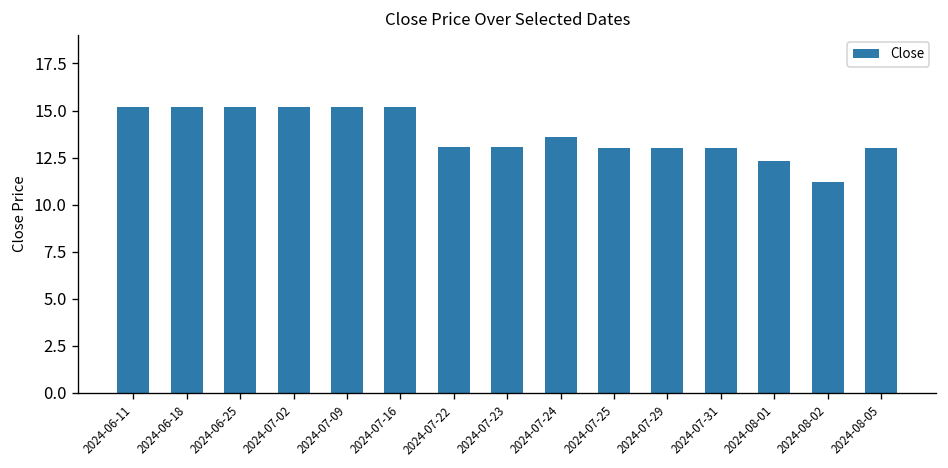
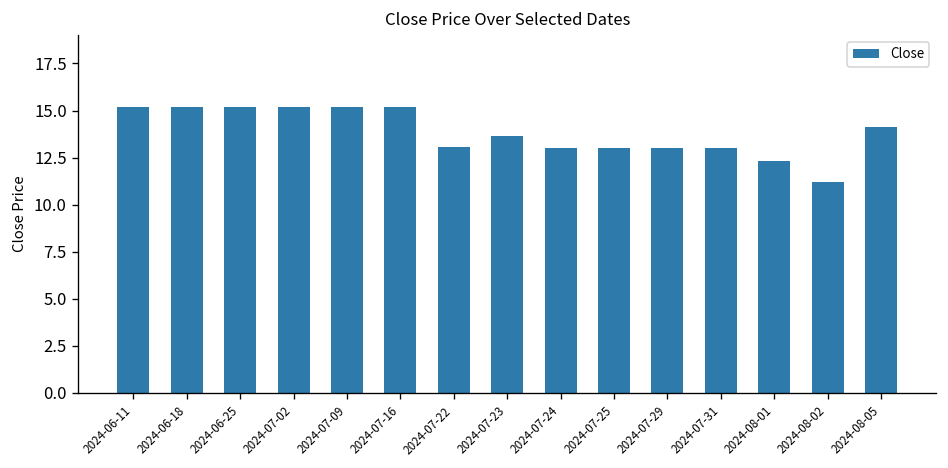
2024-07-23: 13.1 -> 13.7
2024-07-24: 13.6 -> 13.0
2024-08-05: 13.0 -> 14.1
